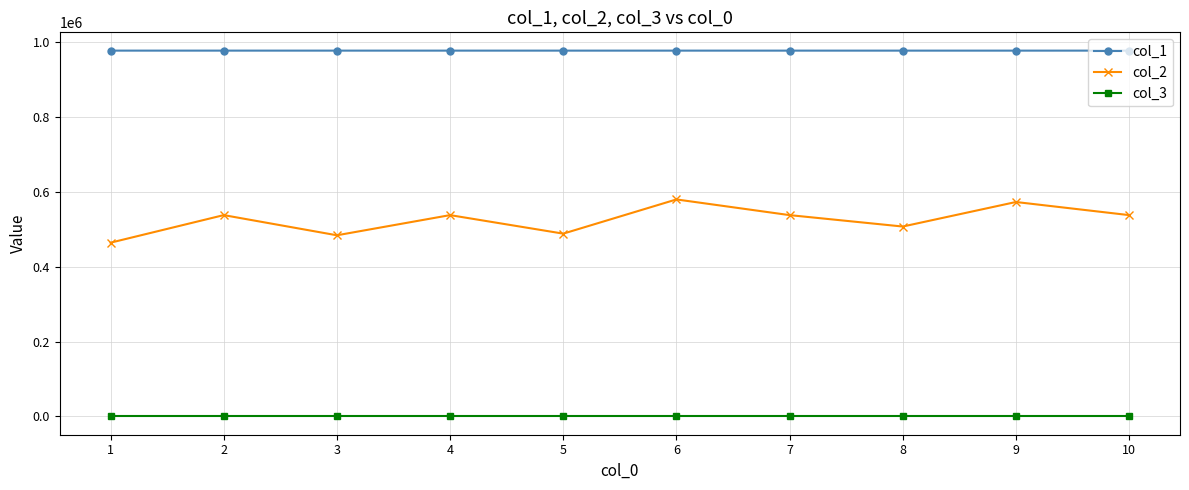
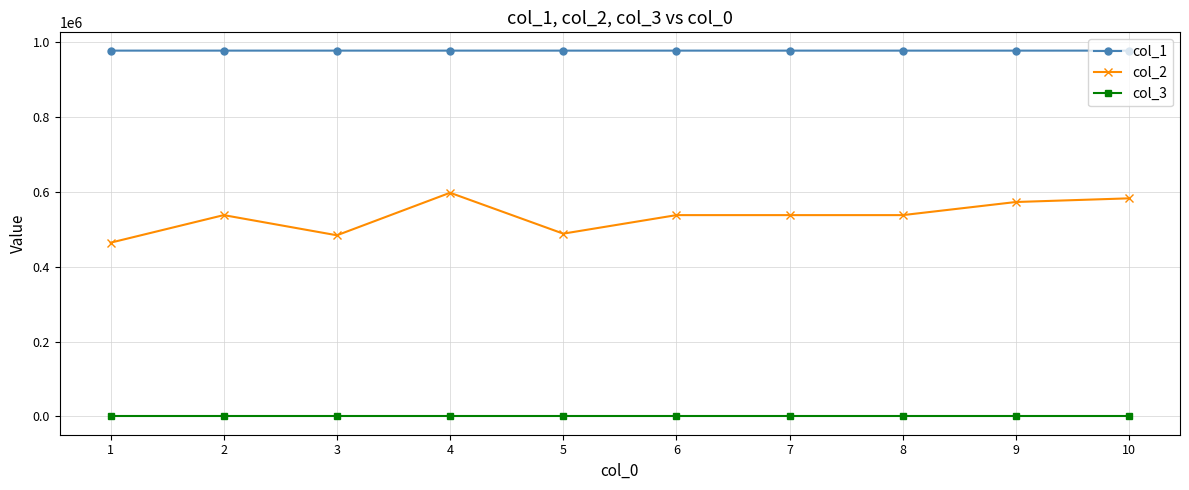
col_2, 4: 540000 -> 600000
col_2, 6: 580000 -> 540000
col_2, 8: 510000 -> 540000
col_2, 10: 540000 -> 580000
